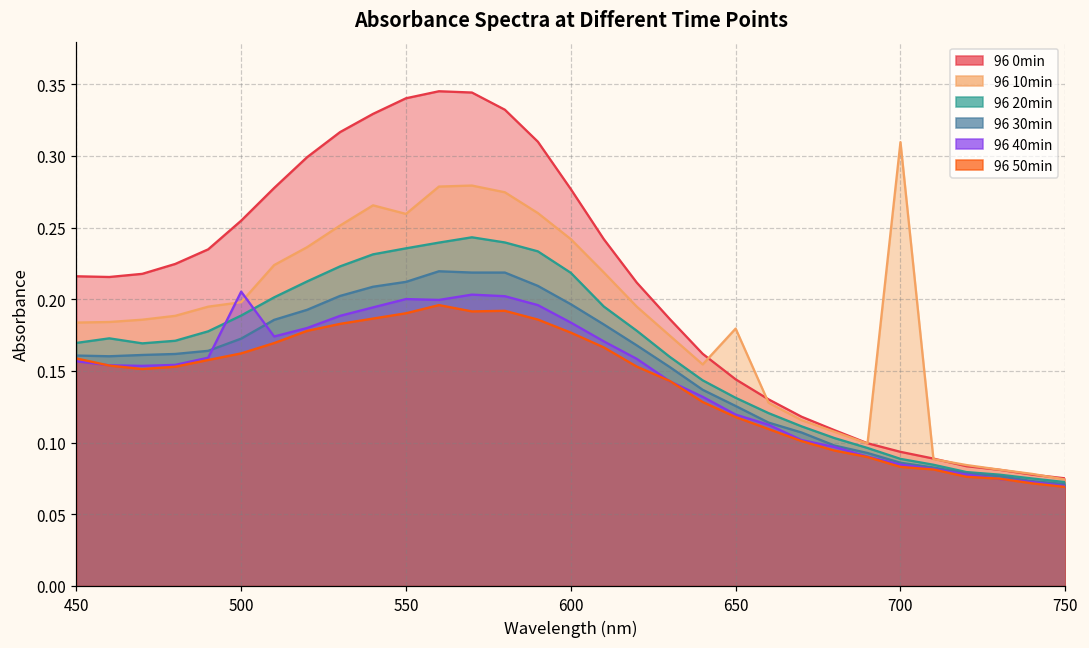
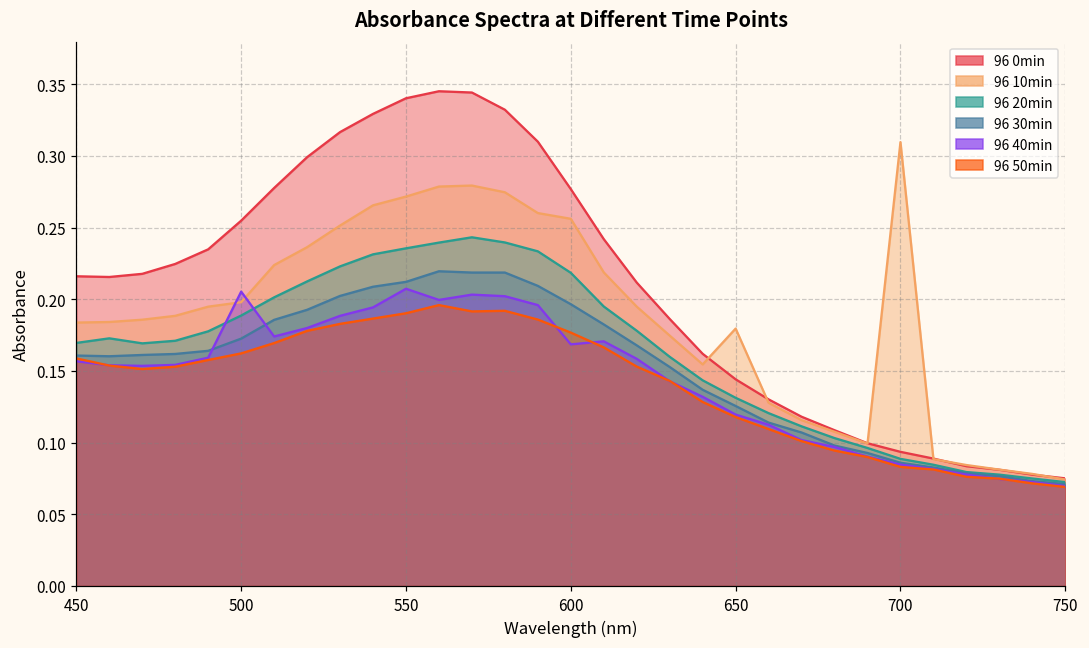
96 10min, 550: 0.260 -> 0.272
96 40min, 550: 0.200 -> 0.207
96 10min, 600: 0.242 -> 0.256
96 40min, 600: 0.184 -> 0.169
